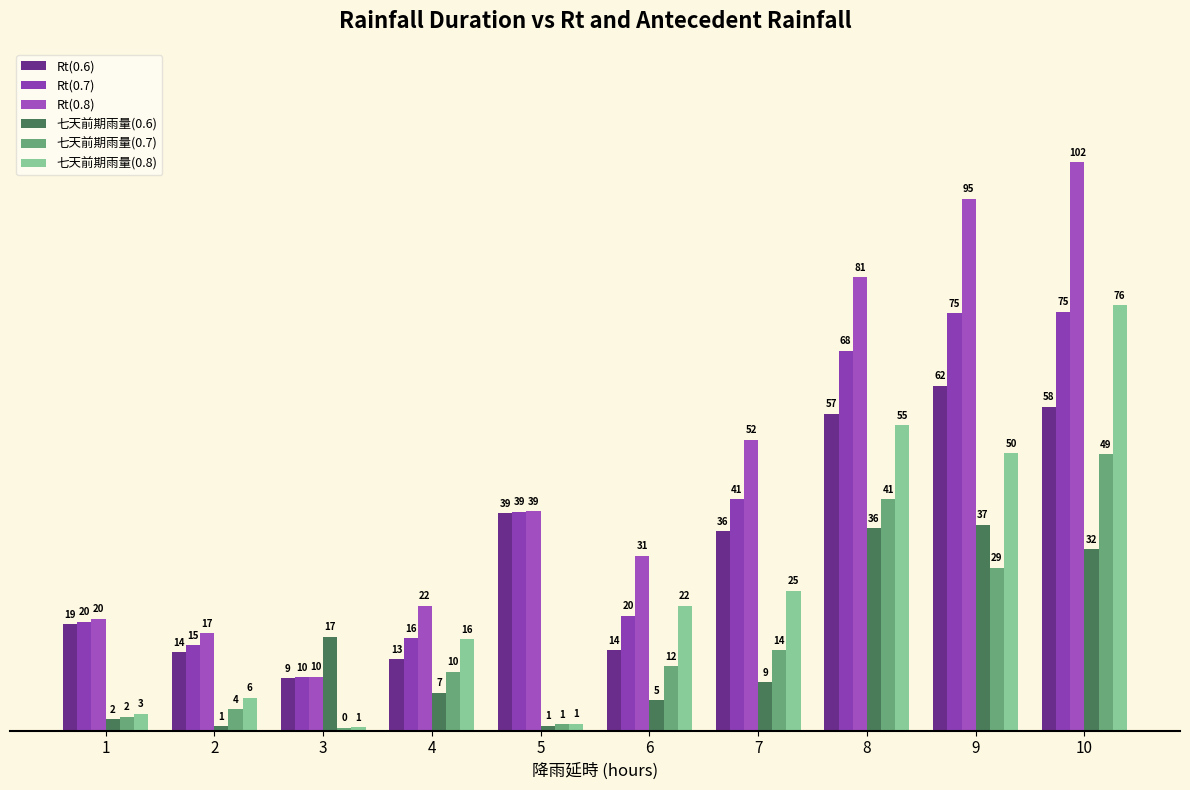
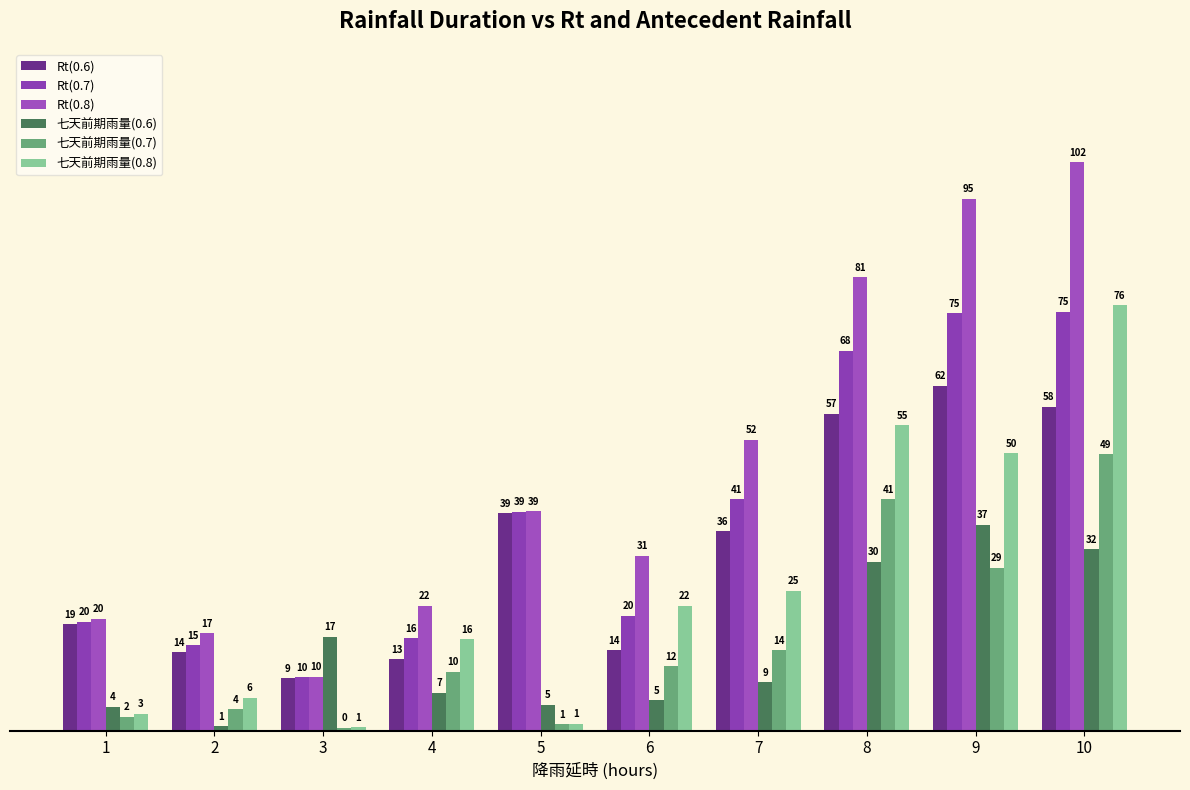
七天前期雨量(0.6), 1: 2 -> 4
七天前期雨量(0.6), 5: 1 -> 5
七天前期雨量(0.6), 8: 36 -> 30
